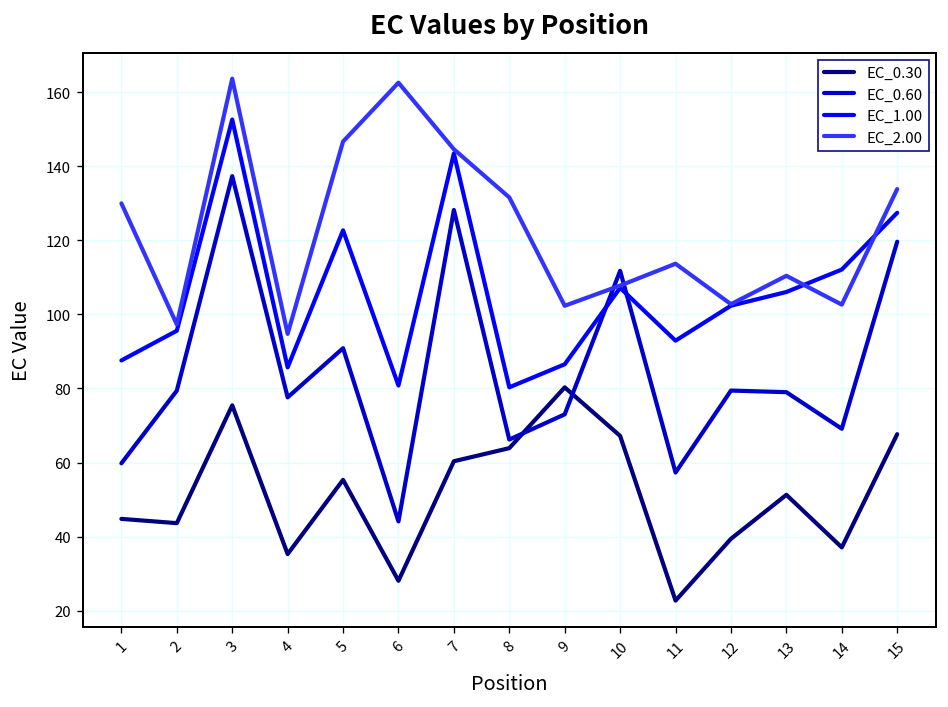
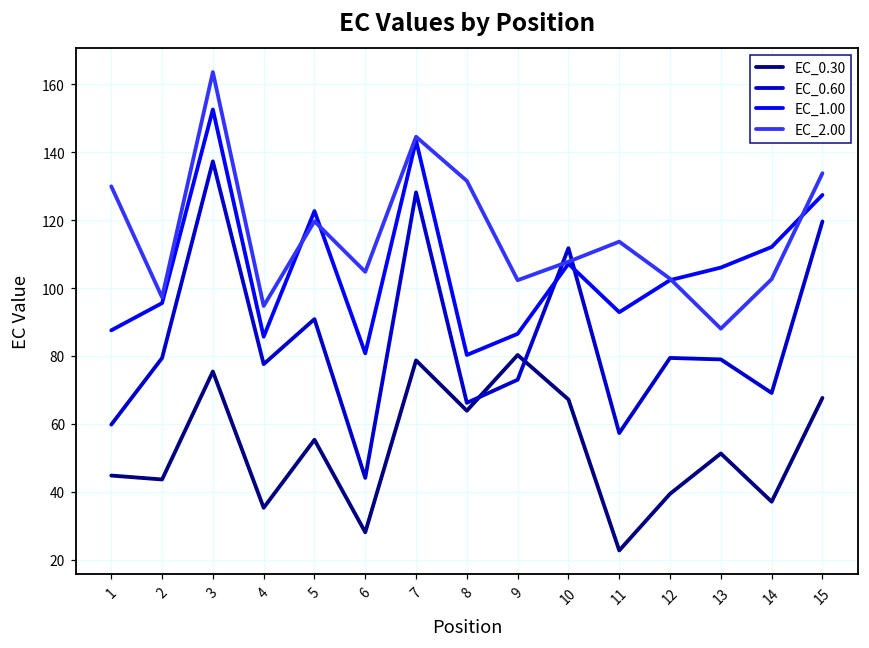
EC_2.00, 5: 147 -> 120
EC_2.00, 6: 163 -> 105
EC_0.30, 7: 60 -> 79
EC_2.00, 13: 110 -> 88
